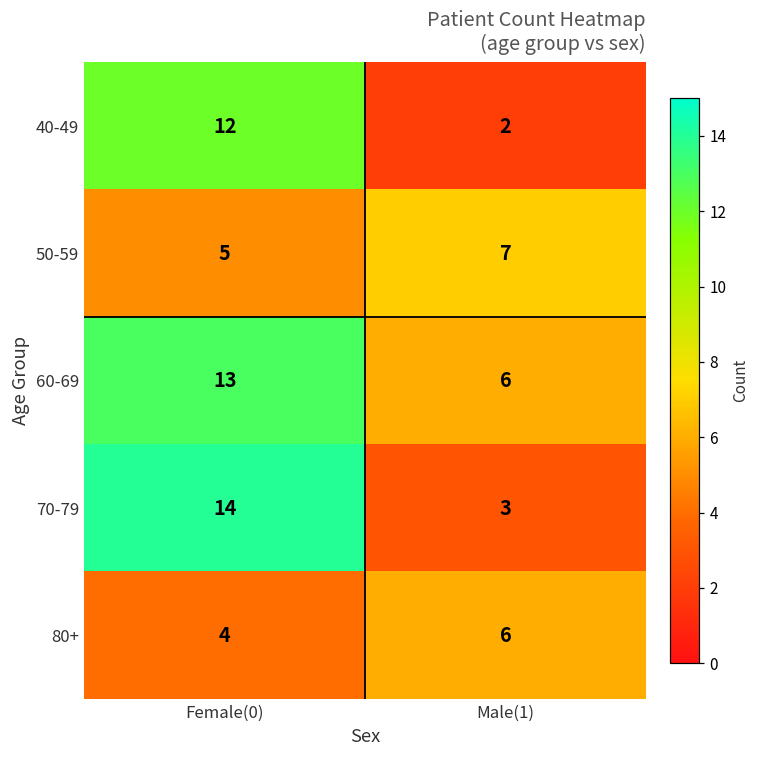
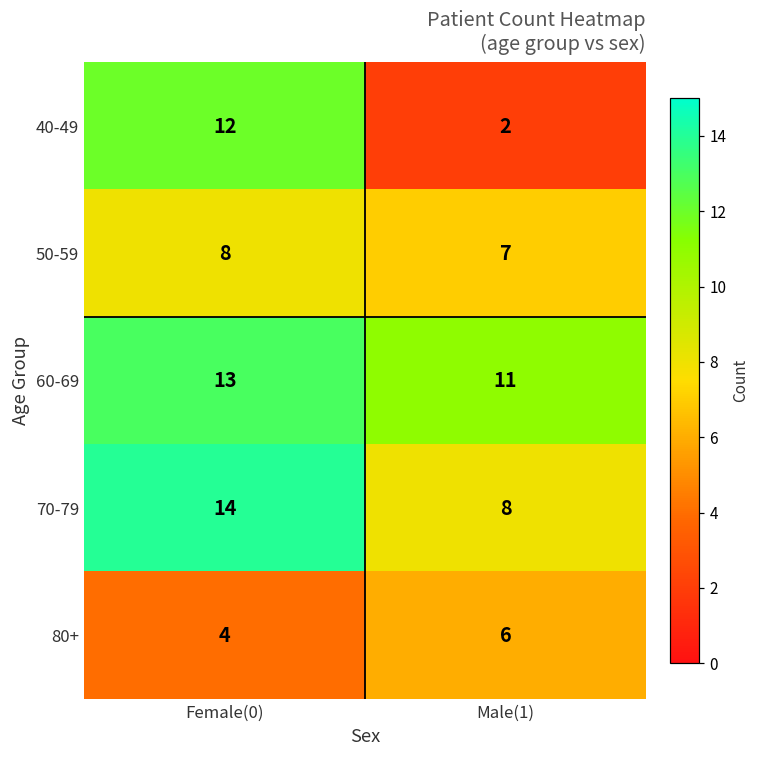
50-59, Female(0): 5 -> 8
60-69, Male(1): 6 -> 11
70-79, Male(1): 3 -> 8
